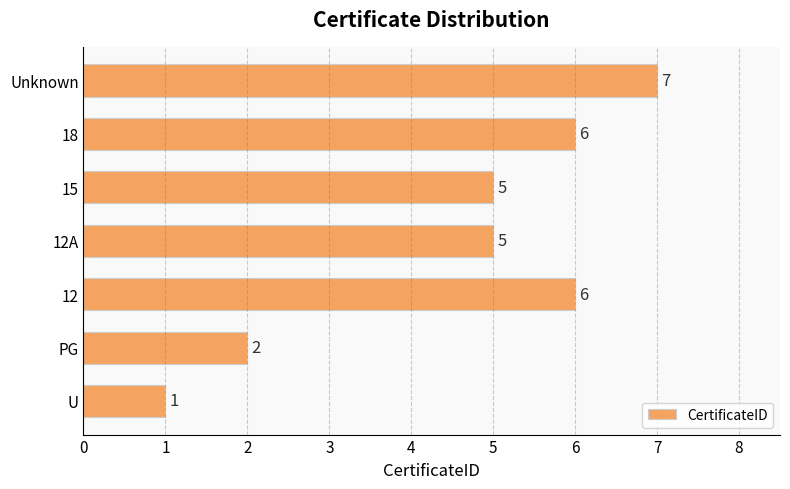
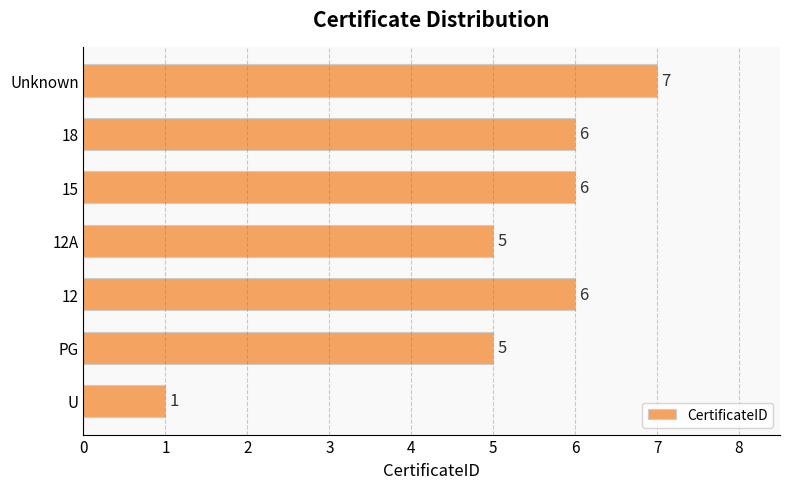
15: 5 -> 6
PG: 2 -> 5
